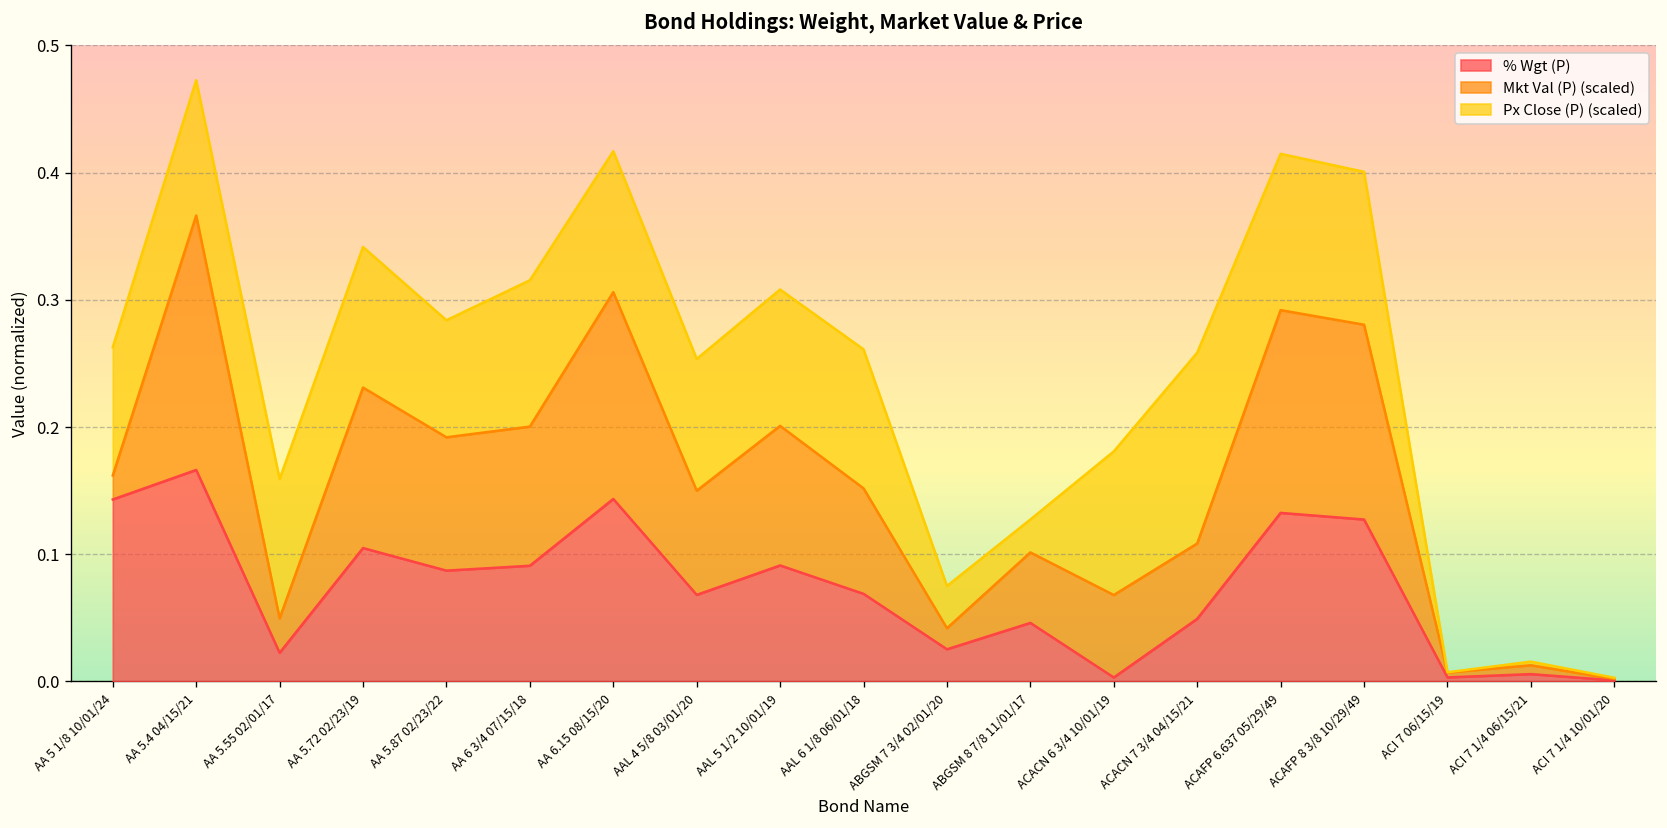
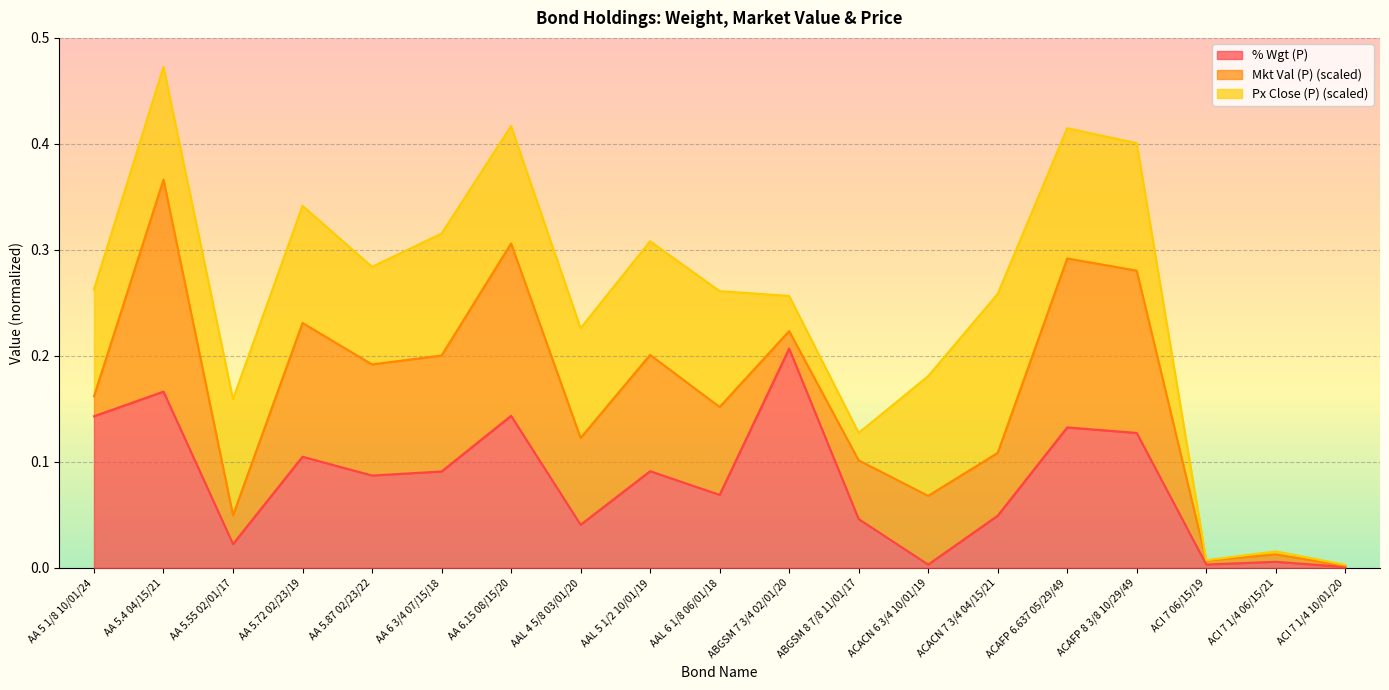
% Wgt (P), AAL 4 5/8 03/01/20: 0.068 -> 0.041
% Wgt (P), ABGSM 7 3/4 02/01/20: 0.025 -> 0.207
